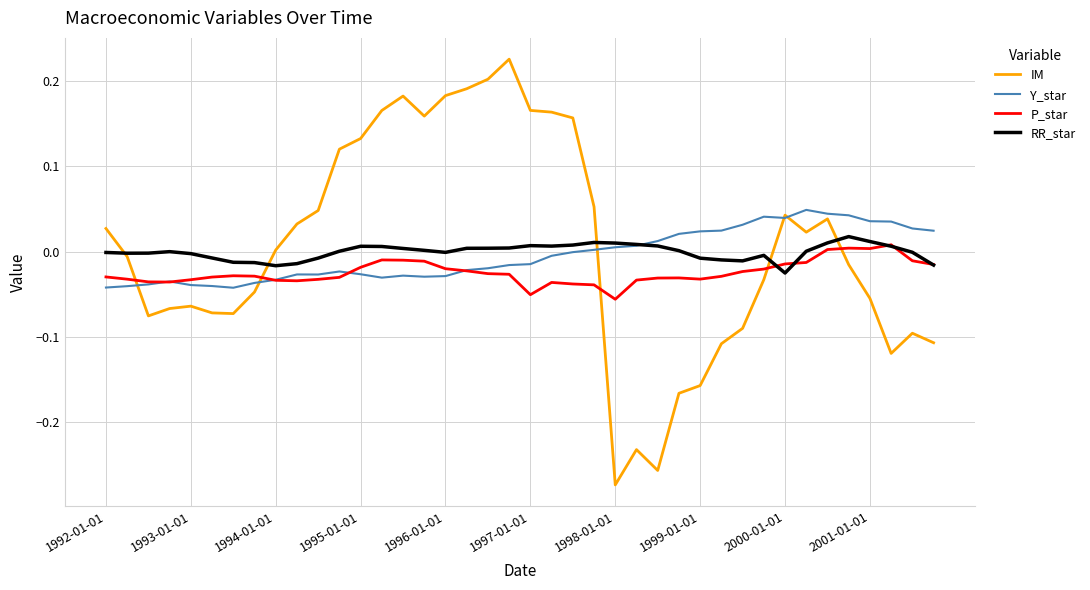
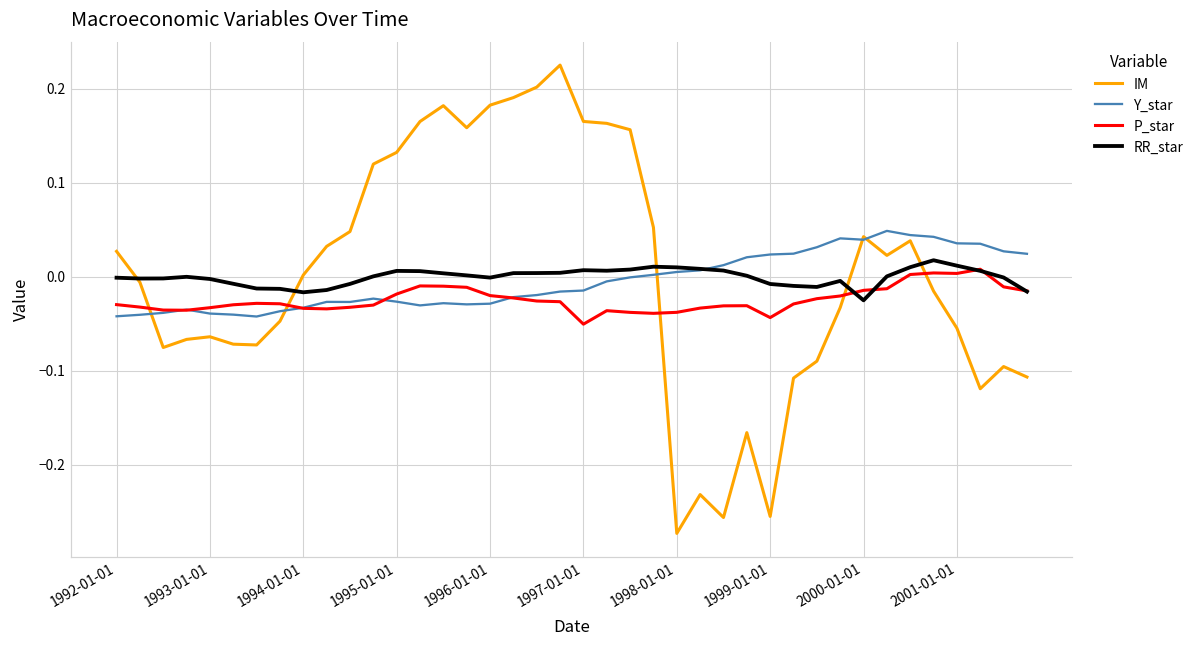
P_star, 1998-01-01: -0.06 -> -0.04
IM, 1999-01-01: -0.16 -> -0.25
P_star, 1999-01-01: -0.03 -> -0.04
